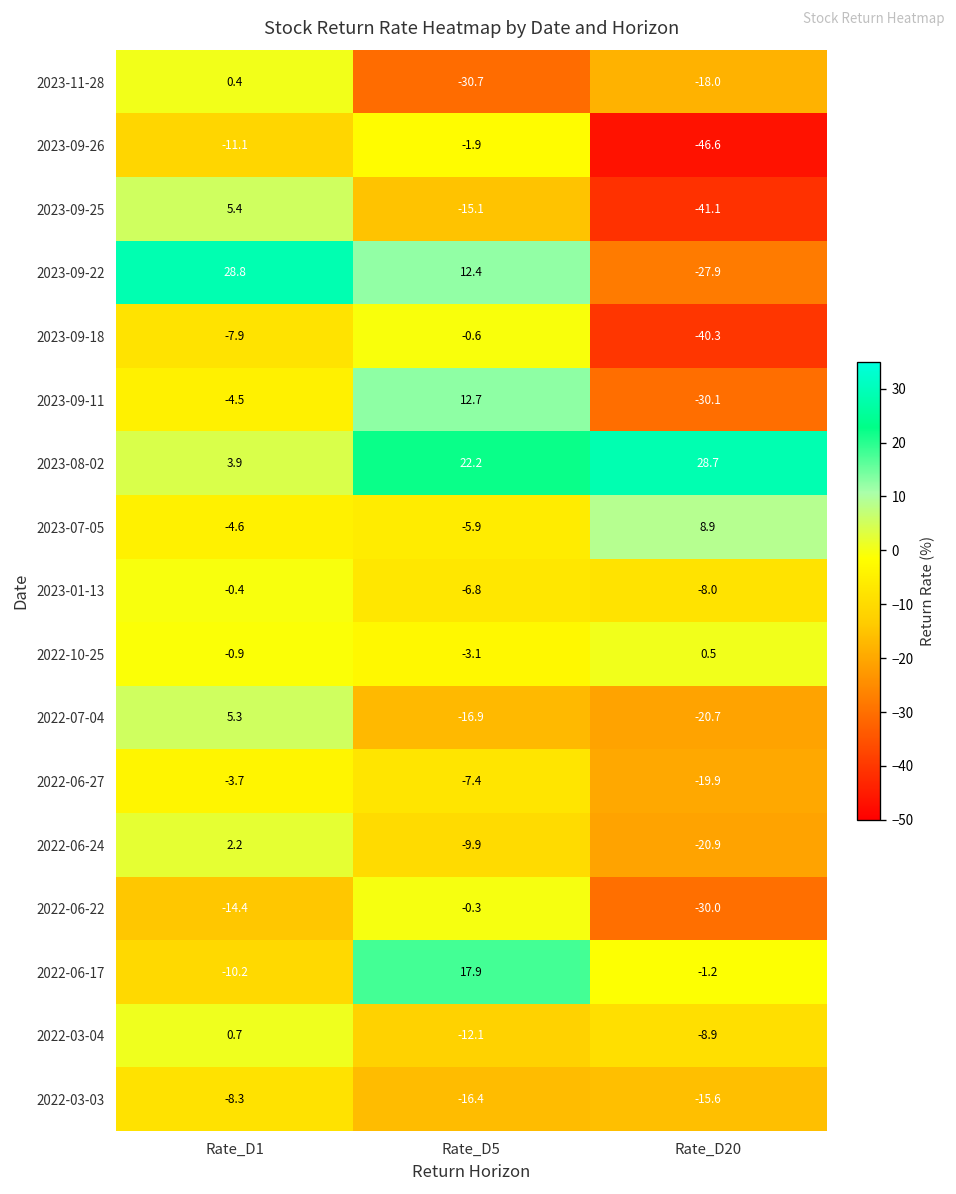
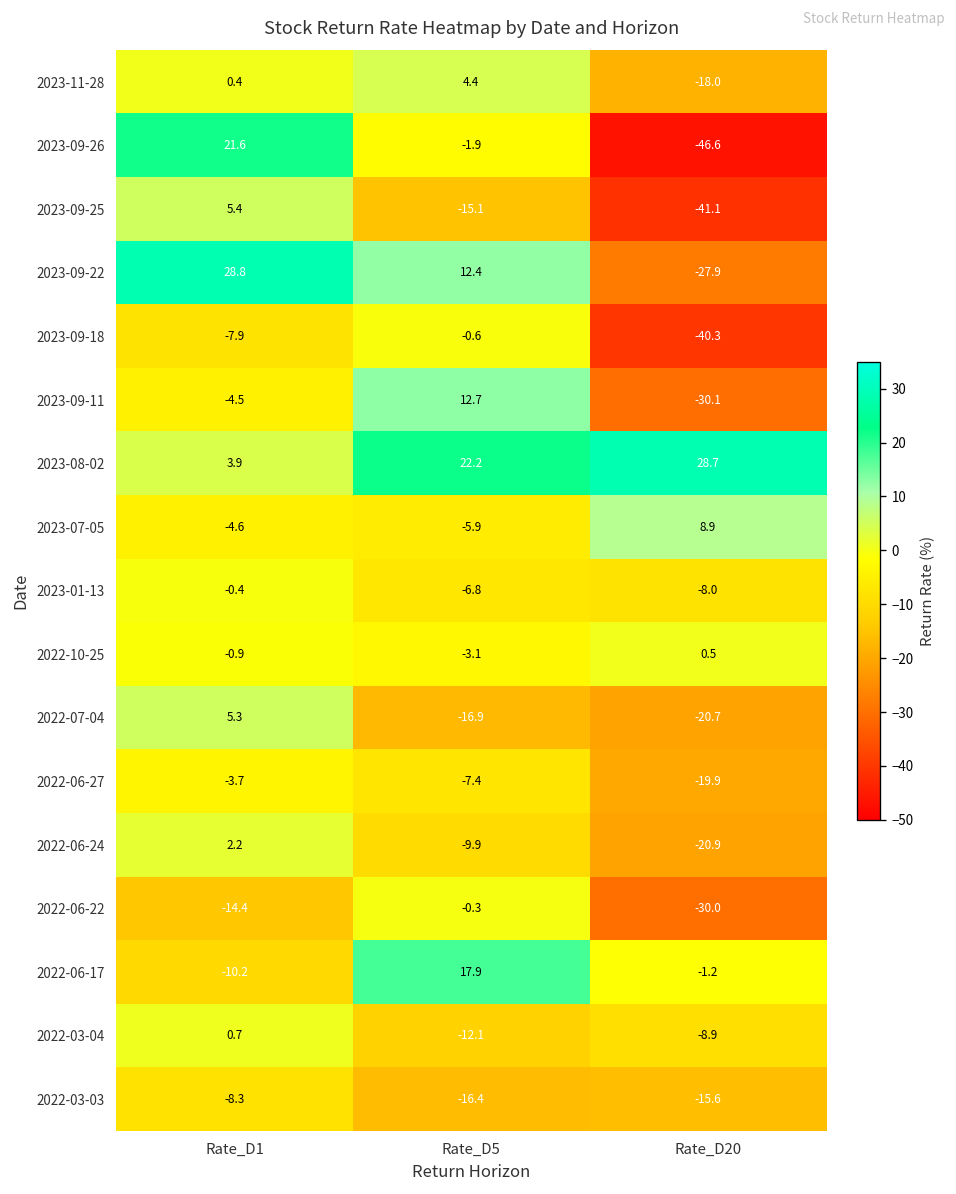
2023-11-28, Rate_D5: -30.7 -> 4.4
2023-09-26, Rate_D1: -11.1 -> 21.6
